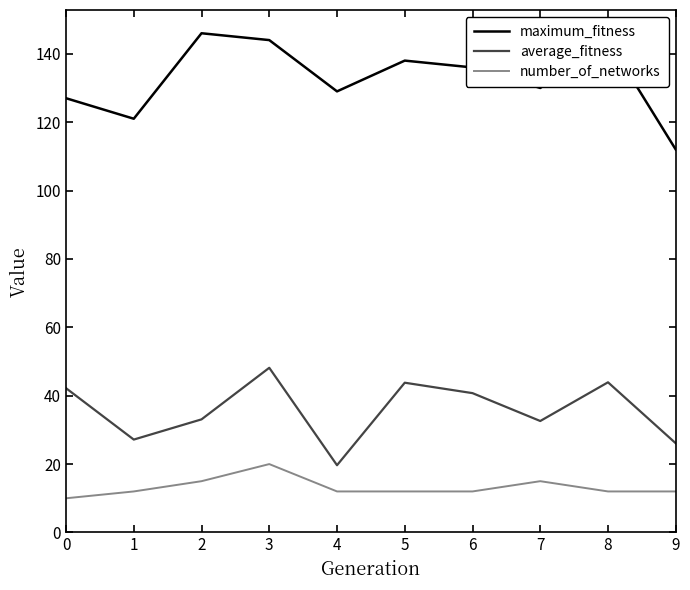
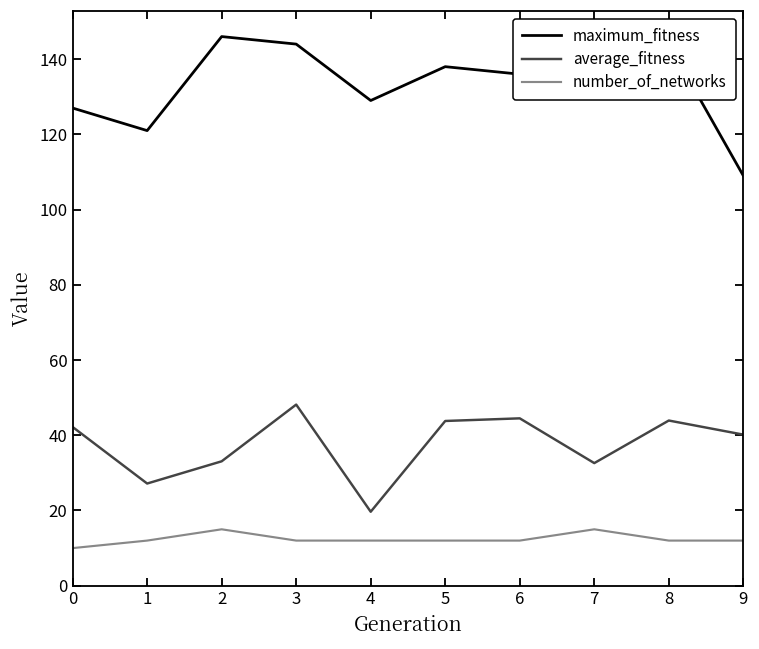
number_of_networks, 3: 20 -> 12
average_fitness, 6: 41 -> 45
maximum_fitness, 9: 112 -> 109
average_fitness, 9: 26 -> 40
